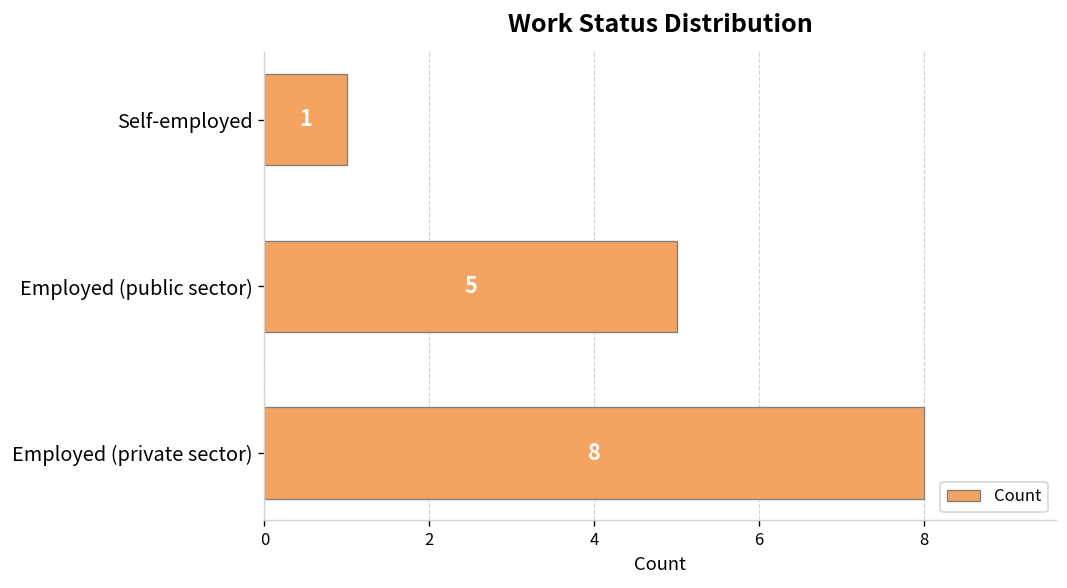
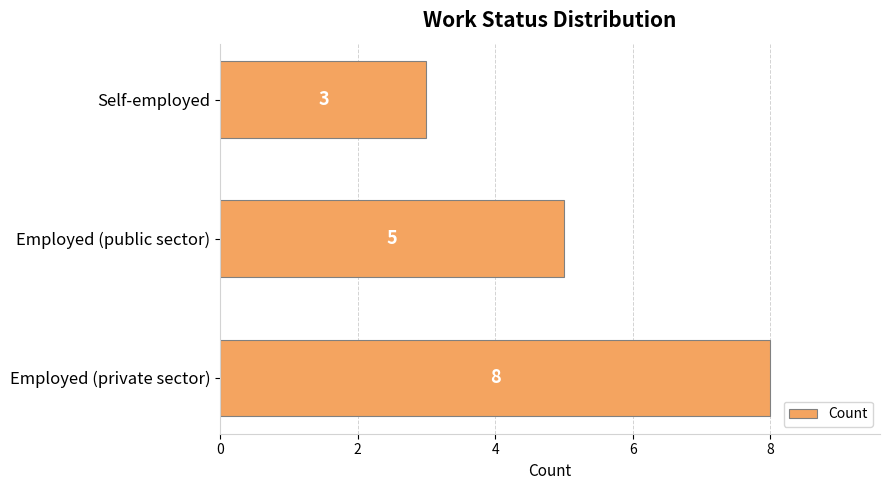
Self-employed: 1 -> 3
